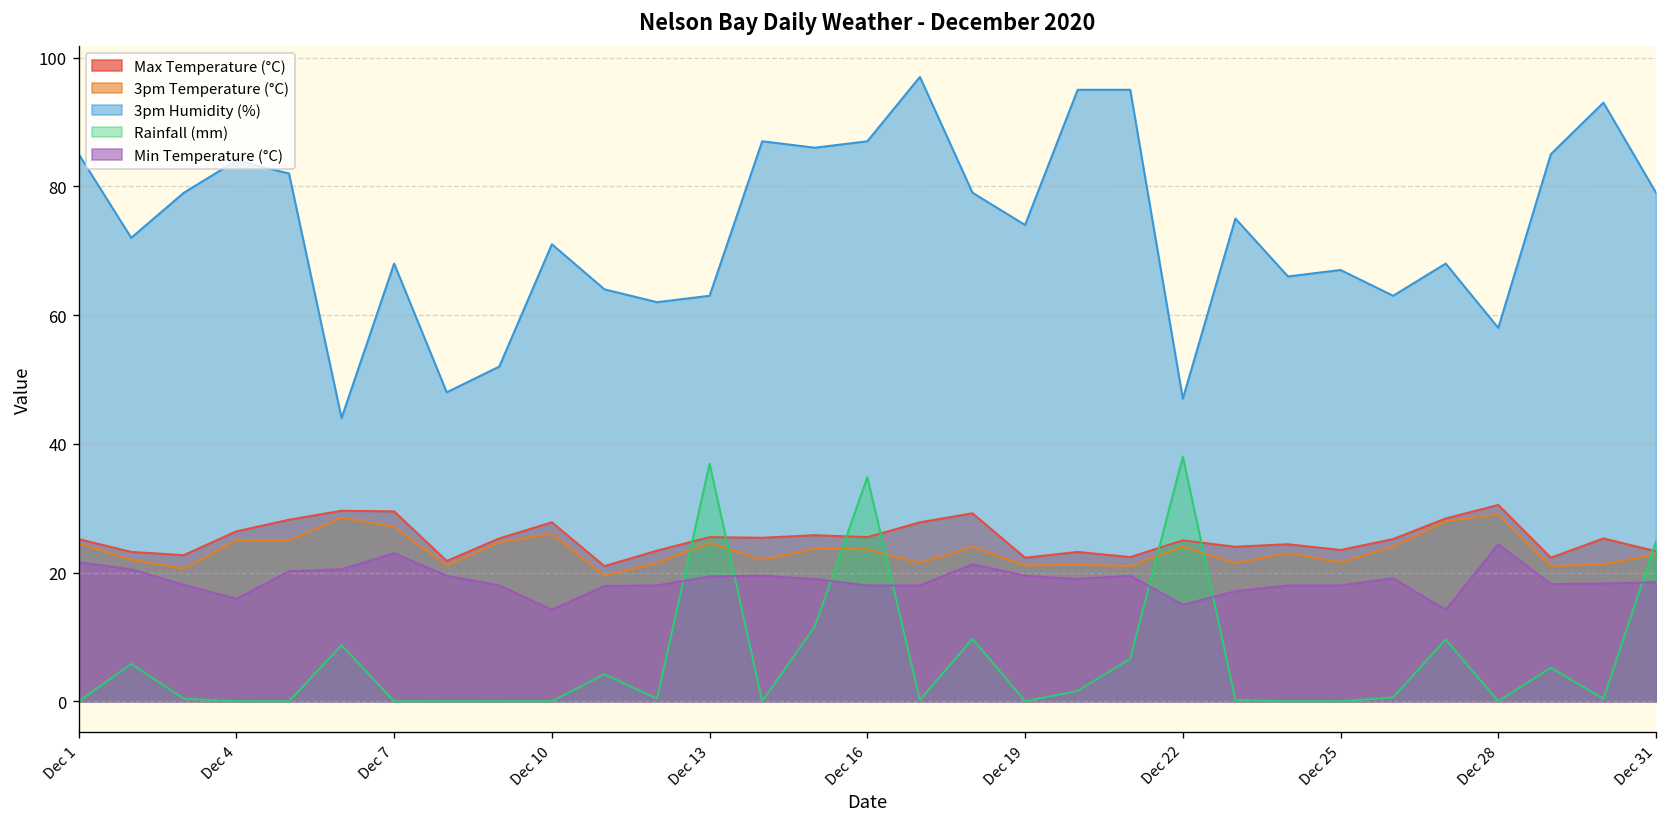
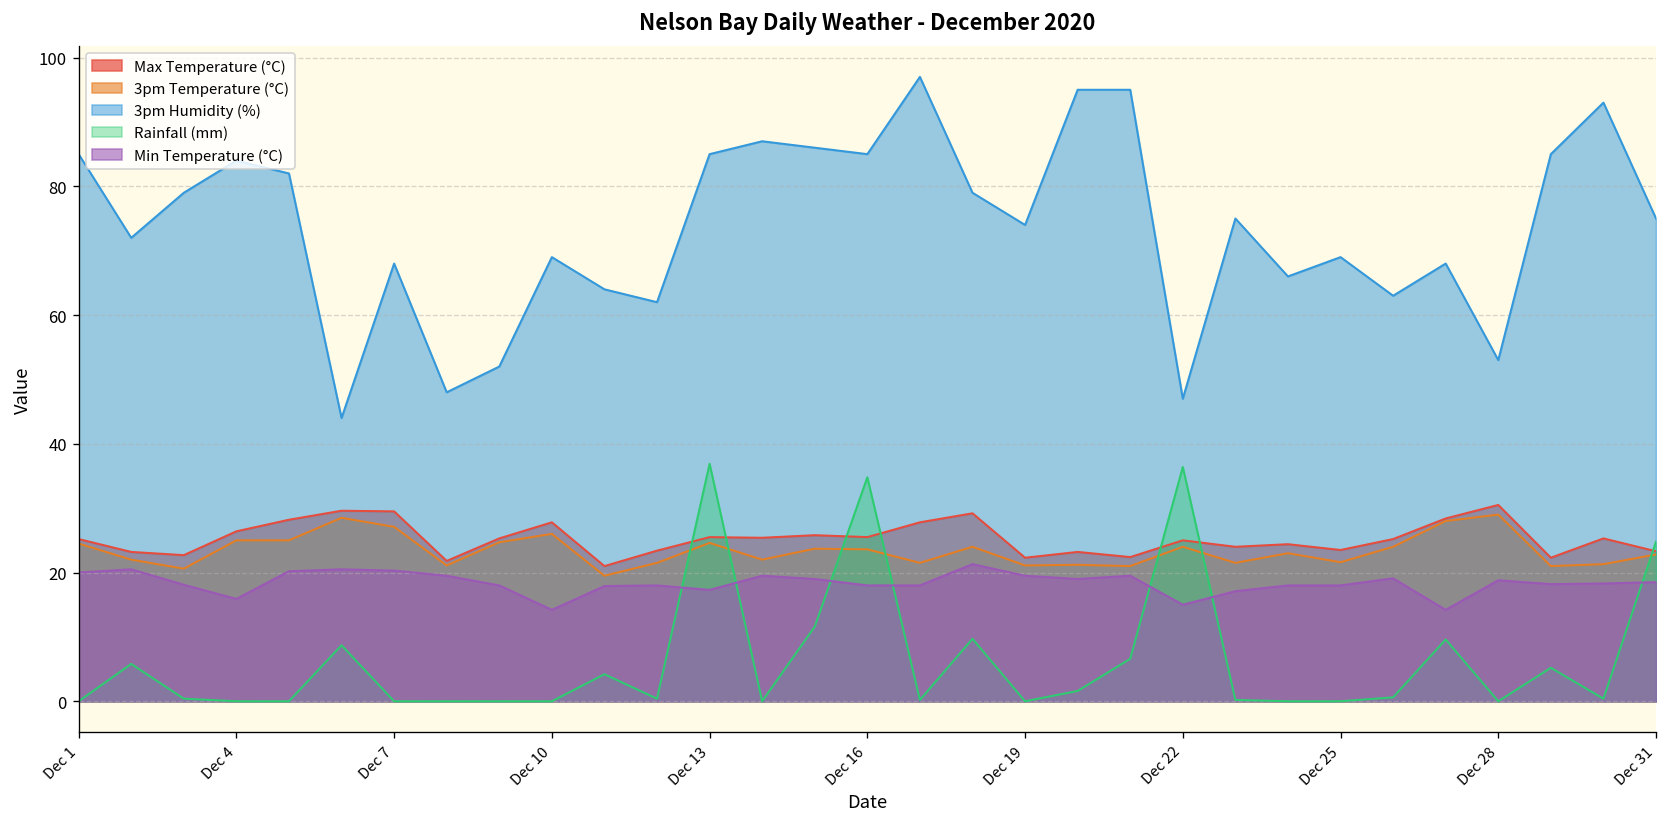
Min Temperature (°C), Dec 1: 22 -> 20
Min Temperature (°C), Dec 7: 23 -> 20
3pm Humidity (%), Dec 10: 71 -> 69
3pm Humidity (%), Dec 13: 63 -> 85
Min Temperature (°C), Dec 13: 19 -> 17
3pm Humidity (%), Dec 16: 87 -> 85
Rainfall (mm), Dec 22: 38 -> 36
3pm Humidity (%), Dec 25: 67 -> 69
3pm Humidity (%), Dec 28: 58 -> 53
Min Temperature (°C), Dec 28: 24 -> 19
3pm Humidity (%), Dec 31: 79 -> 75
